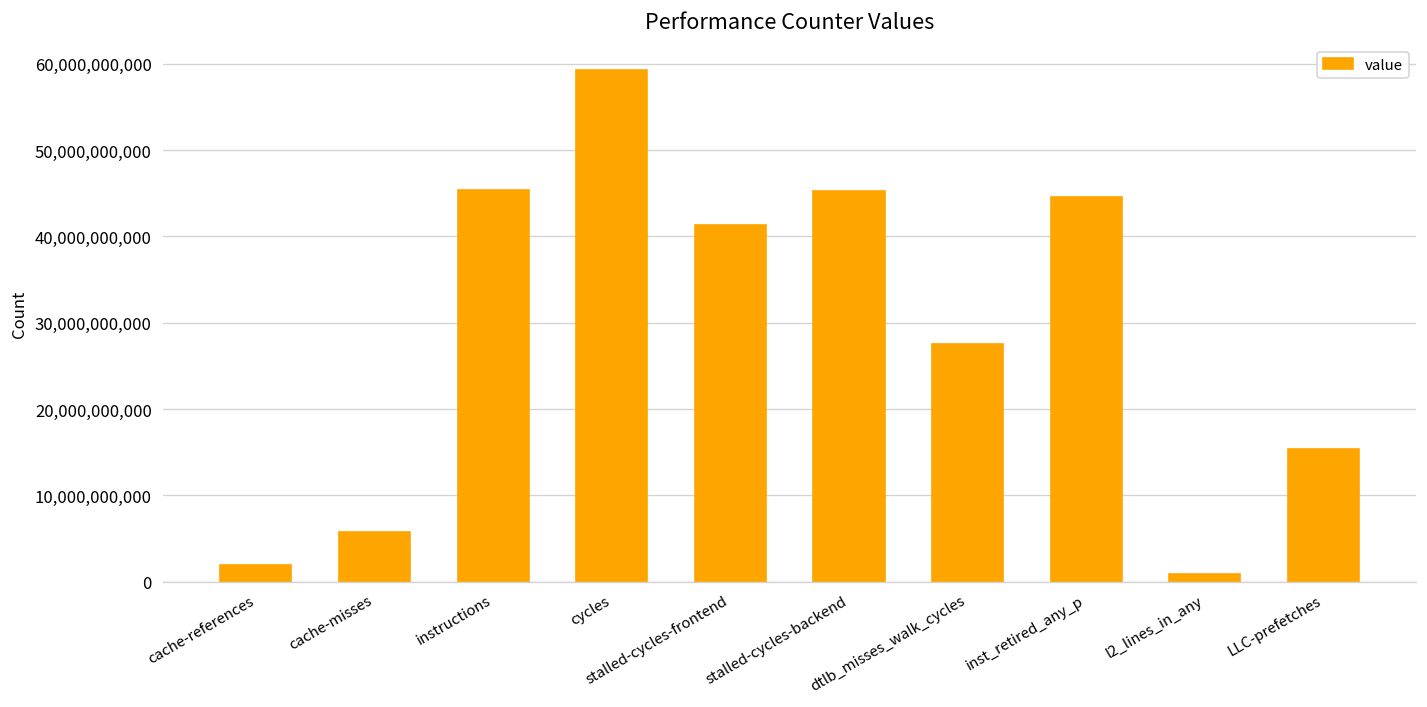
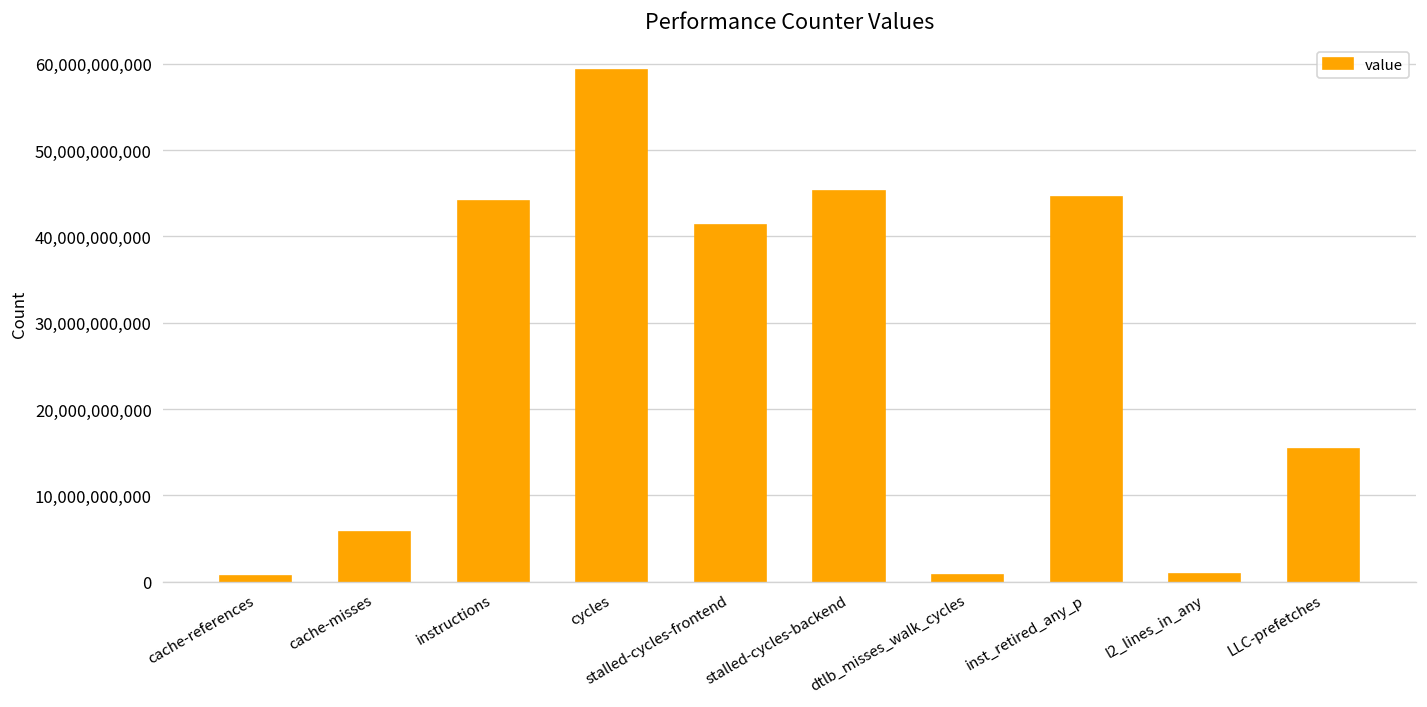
cache-references: 2,000,000,000 -> 1,000,000,000
instructions: 45,000,000,000 -> 44,000,000,000
dtlb_misses_walk_cycles: 28,000,000,000 -> 1,000,000,000
